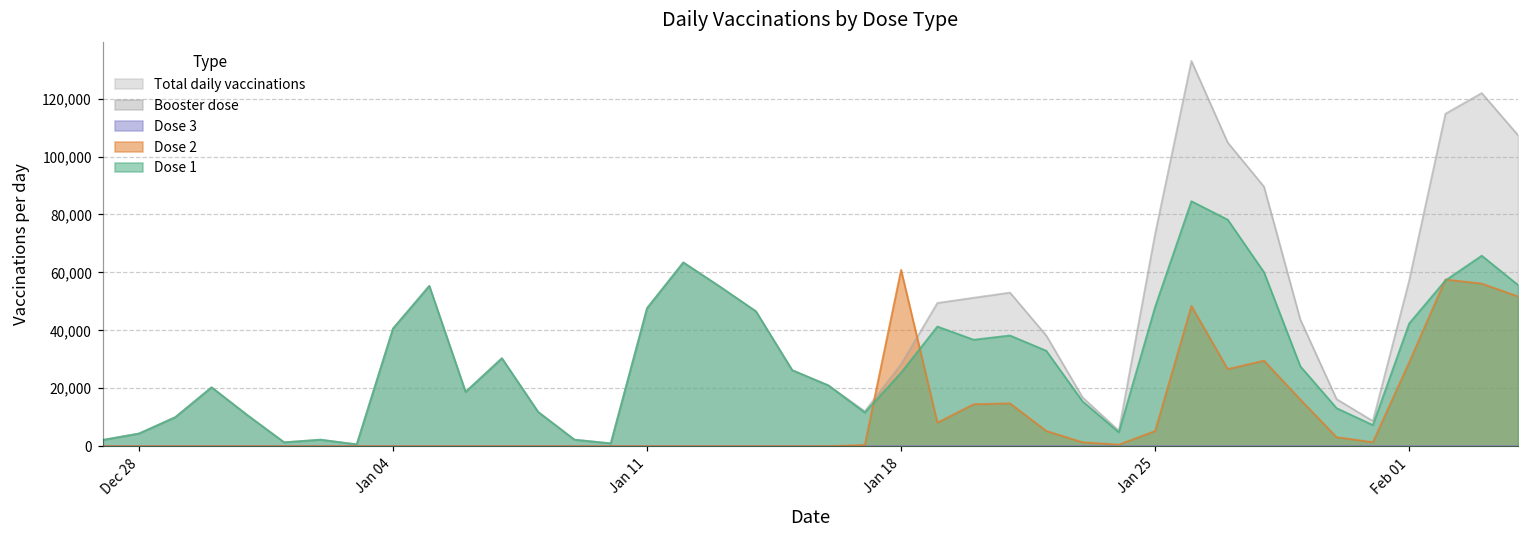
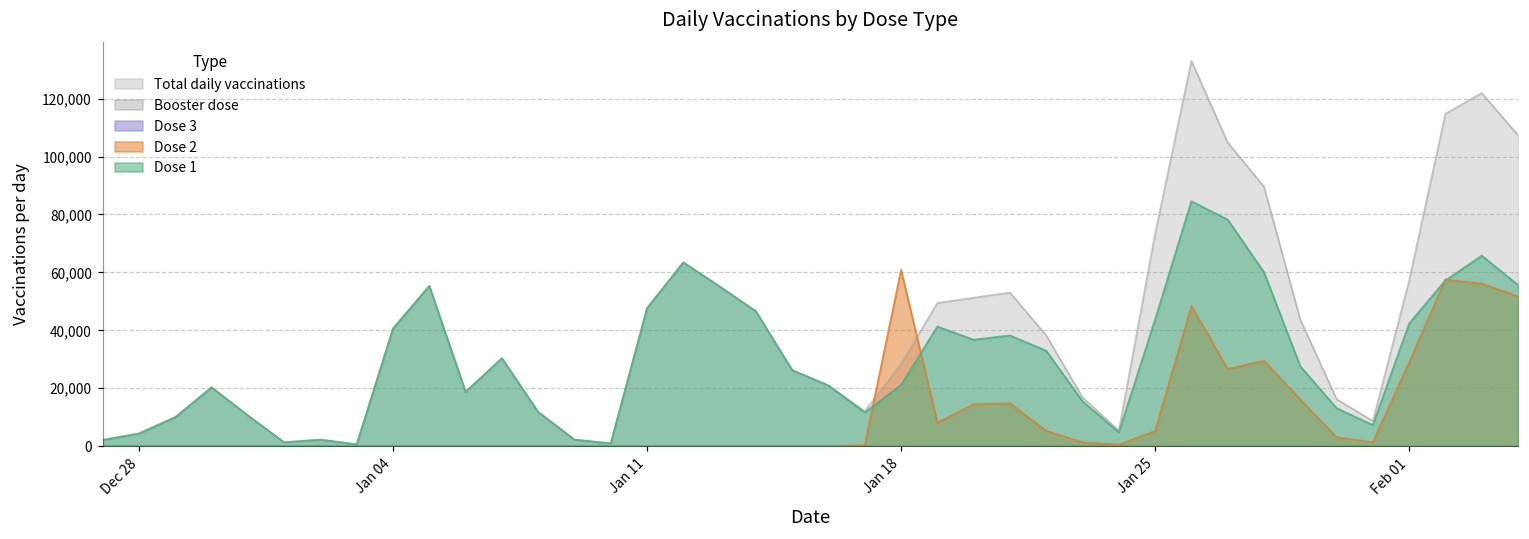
Dose 1, Jan 18: 25,000 -> 21,000
Dose 1, Jan 25: 48,000 -> 44,000
